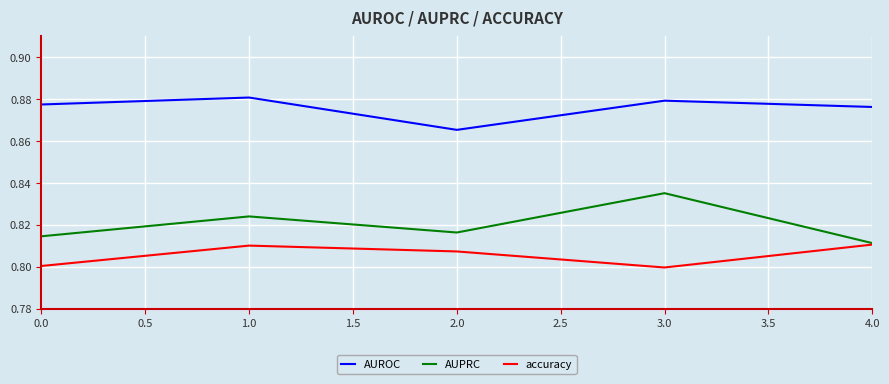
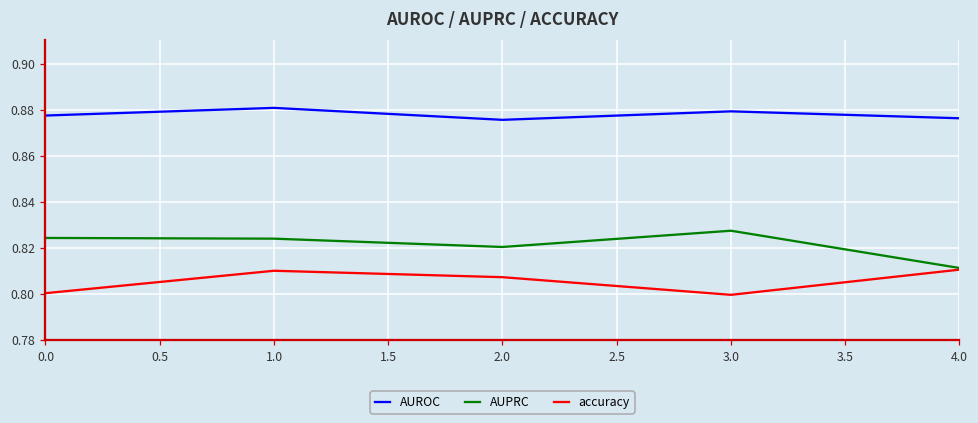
AUPRC, 0.0: 0.815 -> 0.824
AUROC, 2.0: 0.865 -> 0.876
AUPRC, 2.0: 0.816 -> 0.820
AUPRC, 3.0: 0.835 -> 0.827
